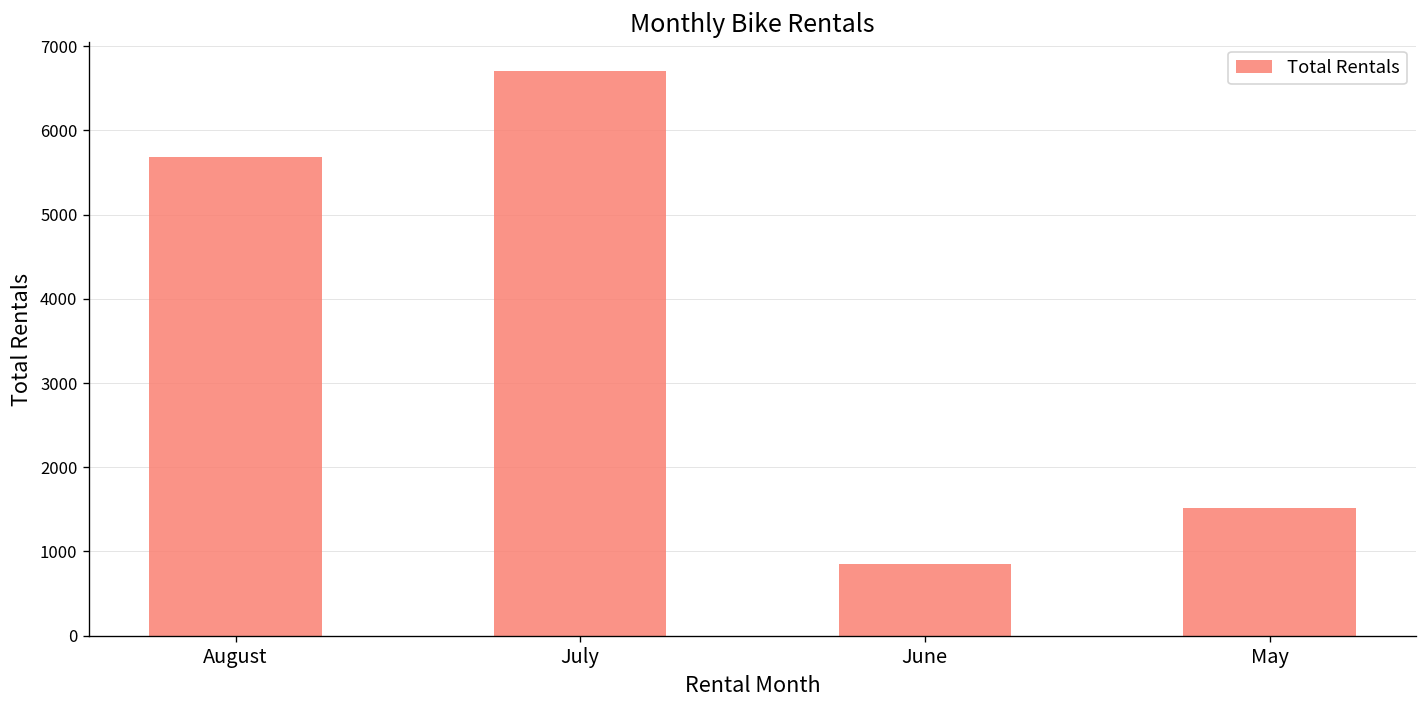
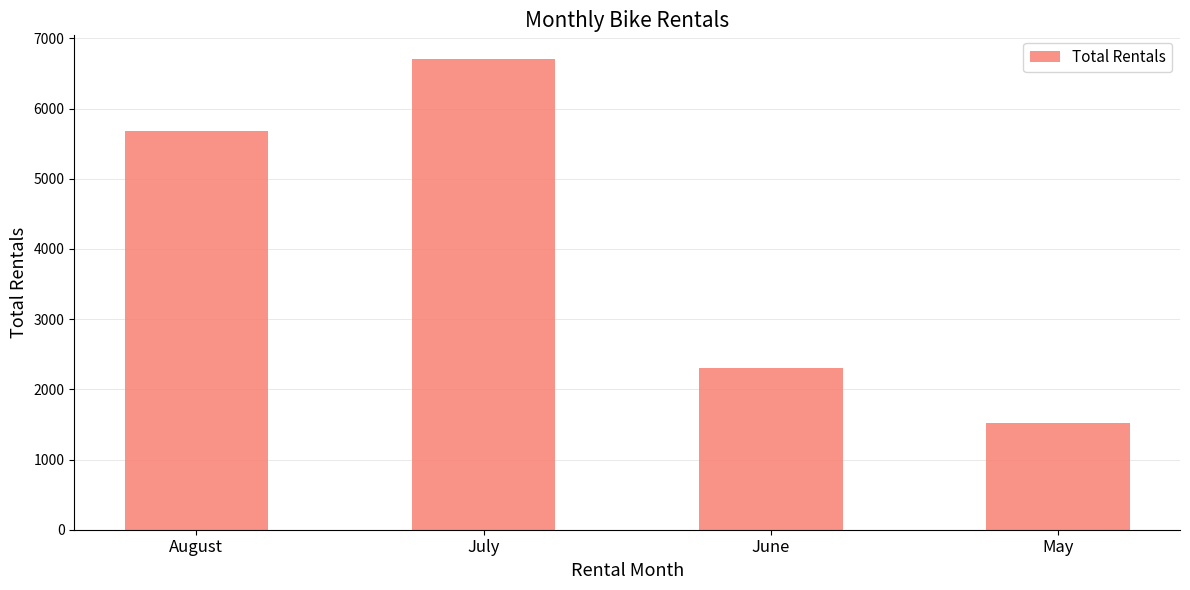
June: 800 -> 2300
